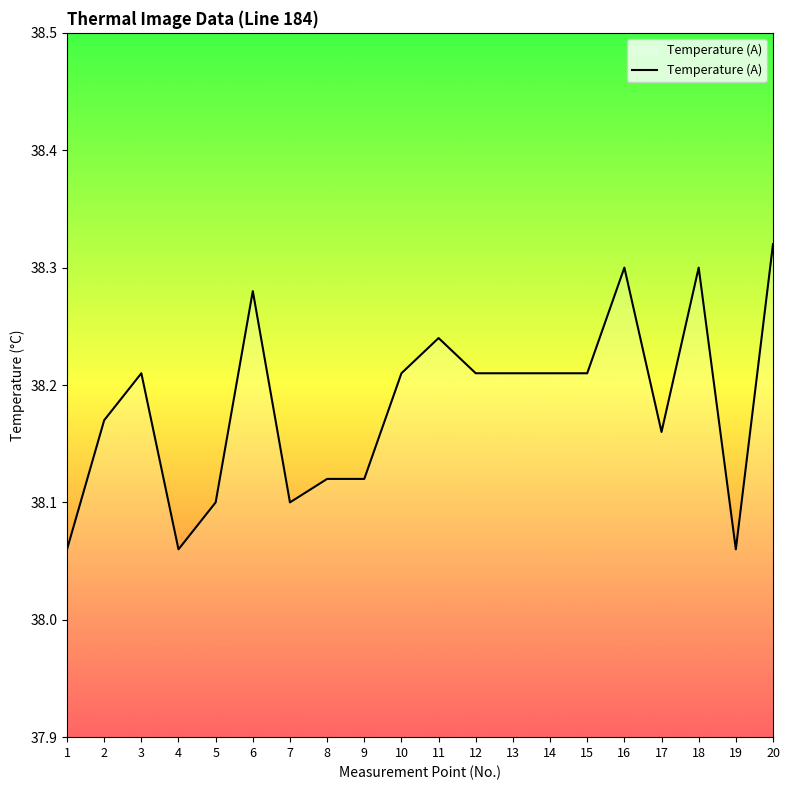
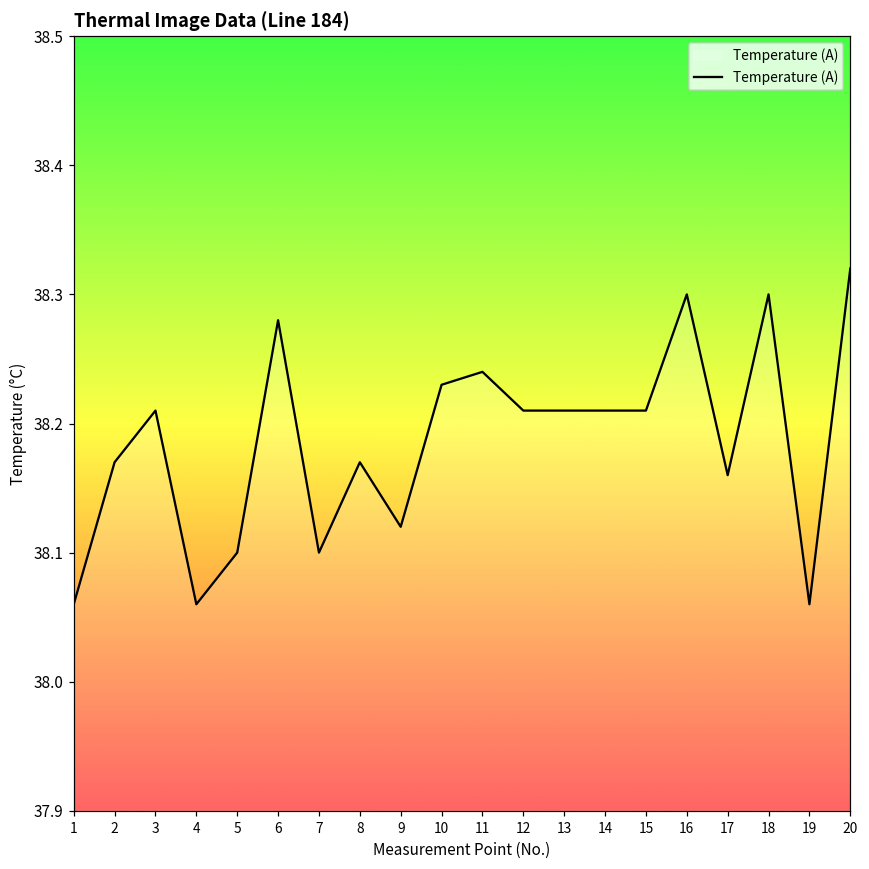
8: 38.12 -> 38.17
10: 38.21 -> 38.23
